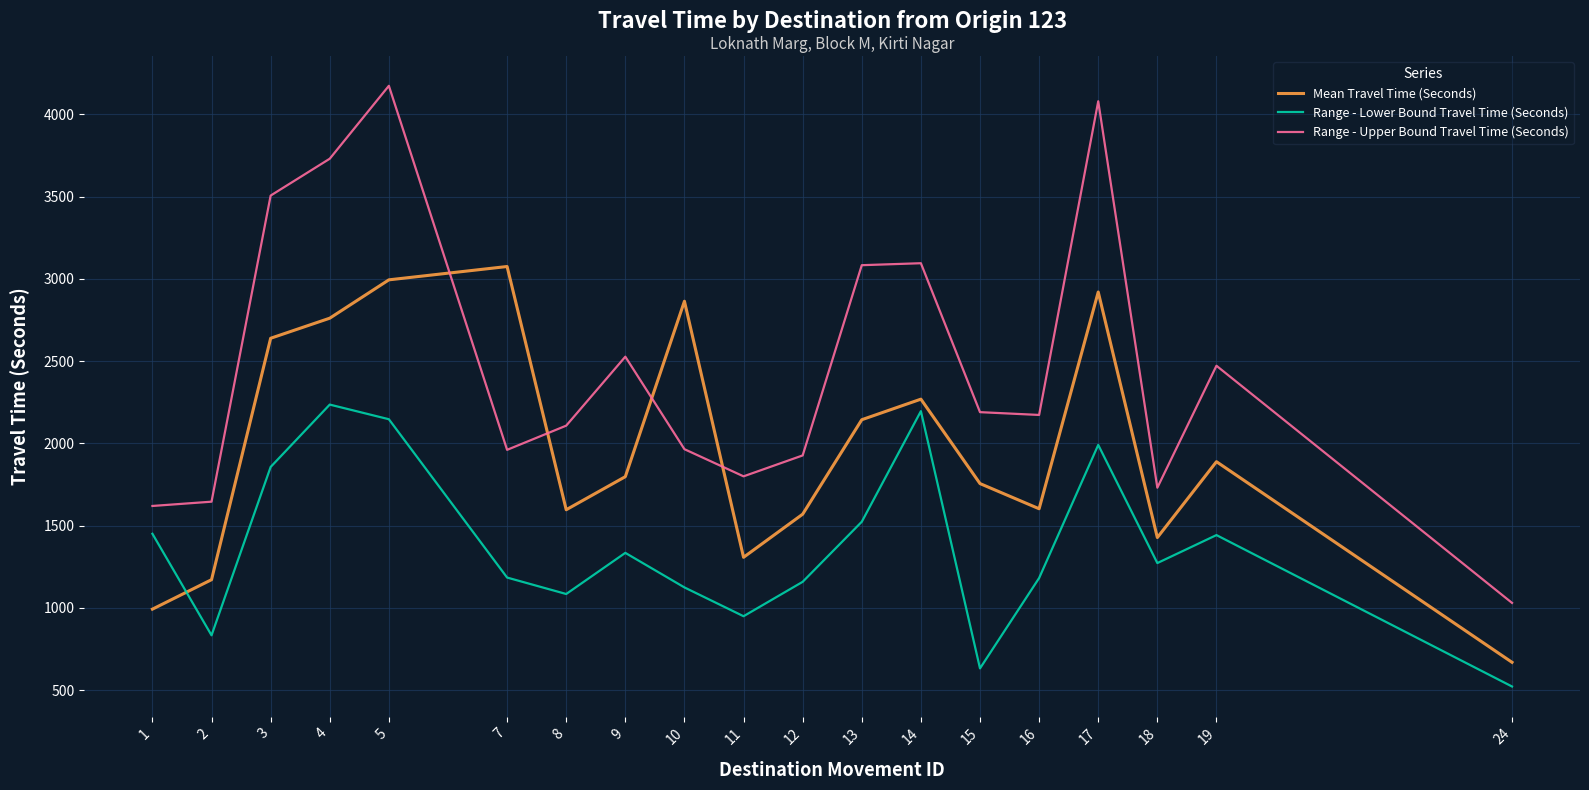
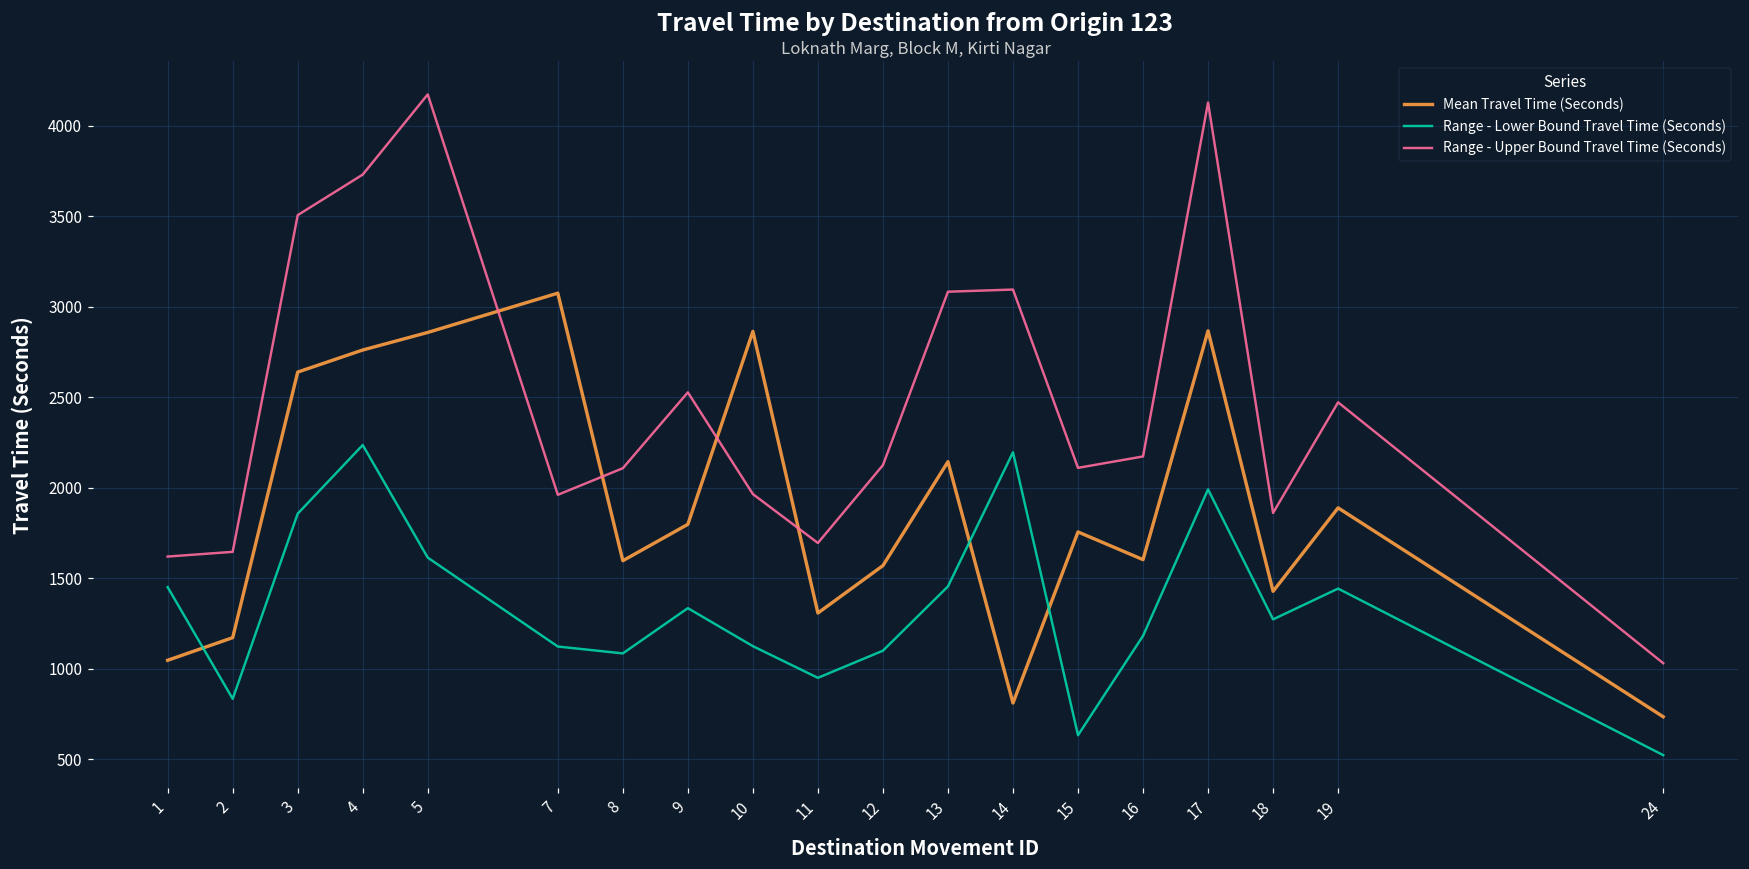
Mean Travel Time (Seconds), 1: 990 -> 1050
Mean Travel Time (Seconds), 5: 2990 -> 2860
Range - Lower Bound Travel Time (Seconds), 5: 2150 -> 1610
Range - Lower Bound Travel Time (Seconds), 7: 1190 -> 1120
Range - Upper Bound Travel Time (Seconds), 11: 1800 -> 1700
Range - Lower Bound Travel Time (Seconds), 12: 1160 -> 1100
Range - Upper Bound Travel Time (Seconds), 12: 1930 -> 2130
Range - Lower Bound Travel Time (Seconds), 13: 1520 -> 1460
Mean Travel Time (Seconds), 14: 2270 -> 810
Range - Upper Bound Travel Time (Seconds), 15: 2190 -> 2110
Mean Travel Time (Seconds), 17: 2920 -> 2870
Range - Upper Bound Travel Time (Seconds), 17: 4080 -> 4130
Range - Upper Bound Travel Time (Seconds), 18: 1730 -> 1860
Mean Travel Time (Seconds), 24: 670 -> 740
